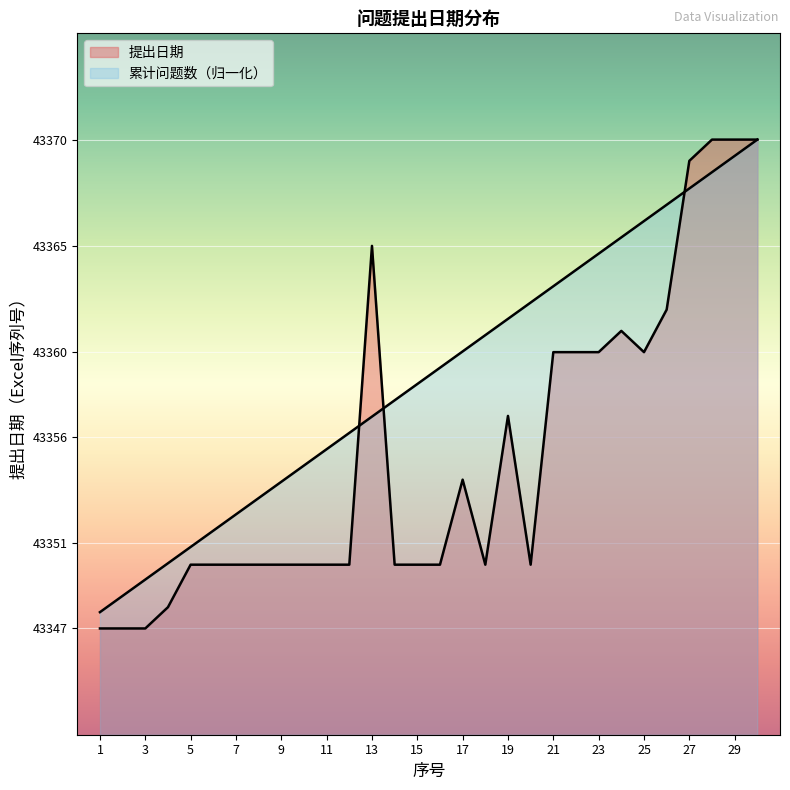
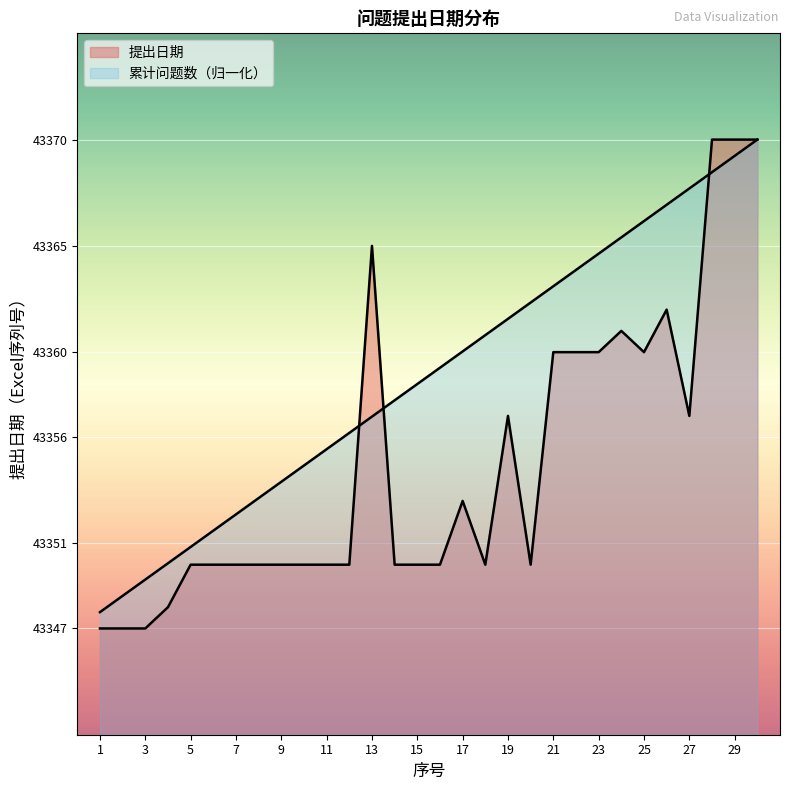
提出日期, 17: 43354 -> 43353
提出日期, 27: 43369 -> 43357
